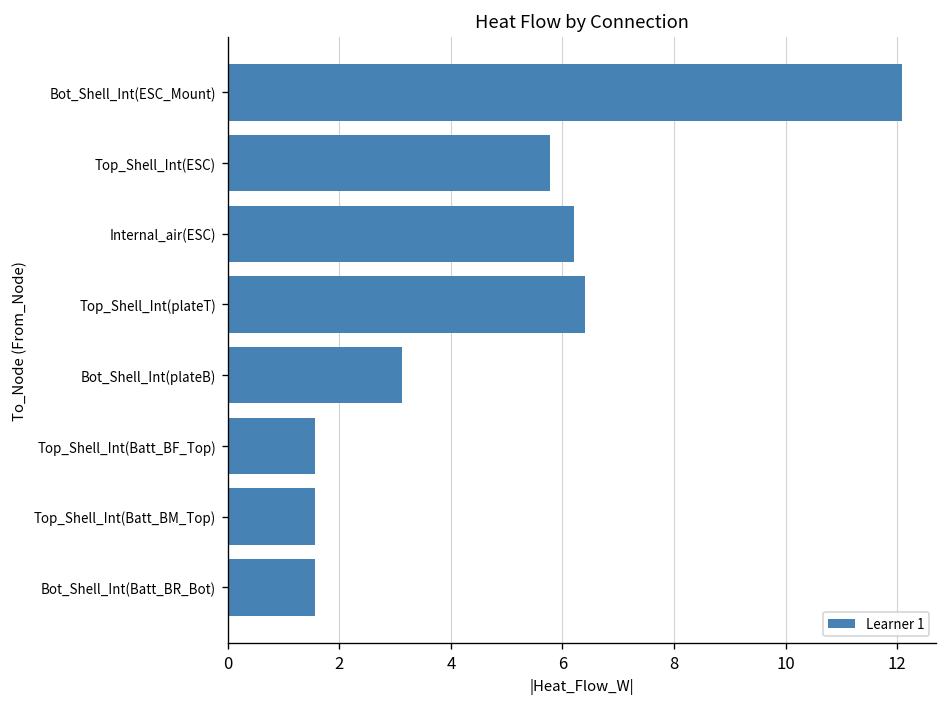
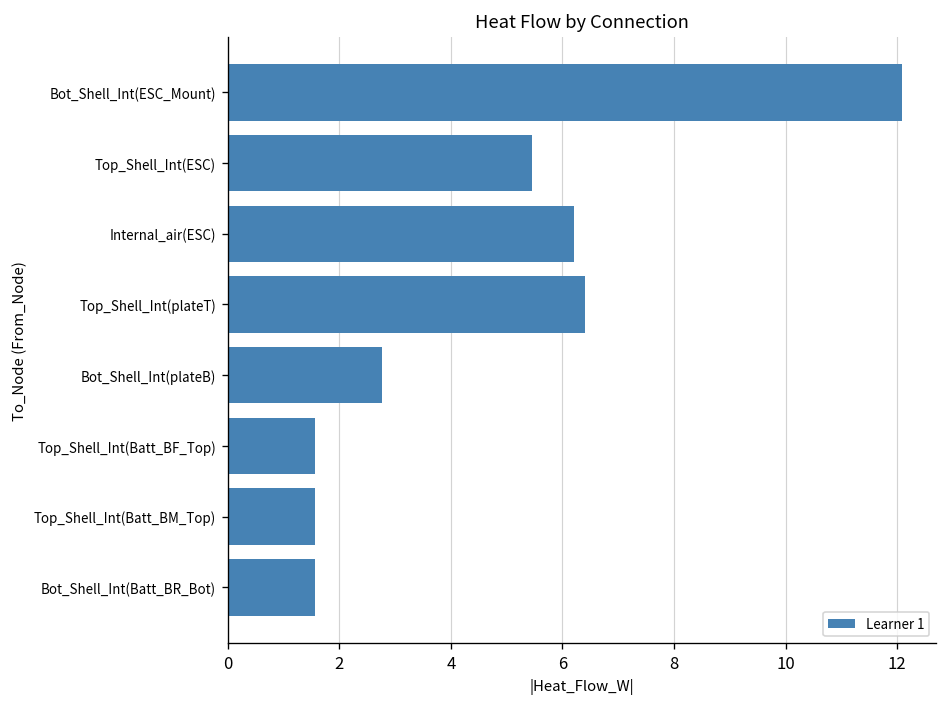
Top_Shell_Int(ESC): 5.8 -> 5.4
Bot_Shell_Int(plateB): 3.1 -> 2.8
